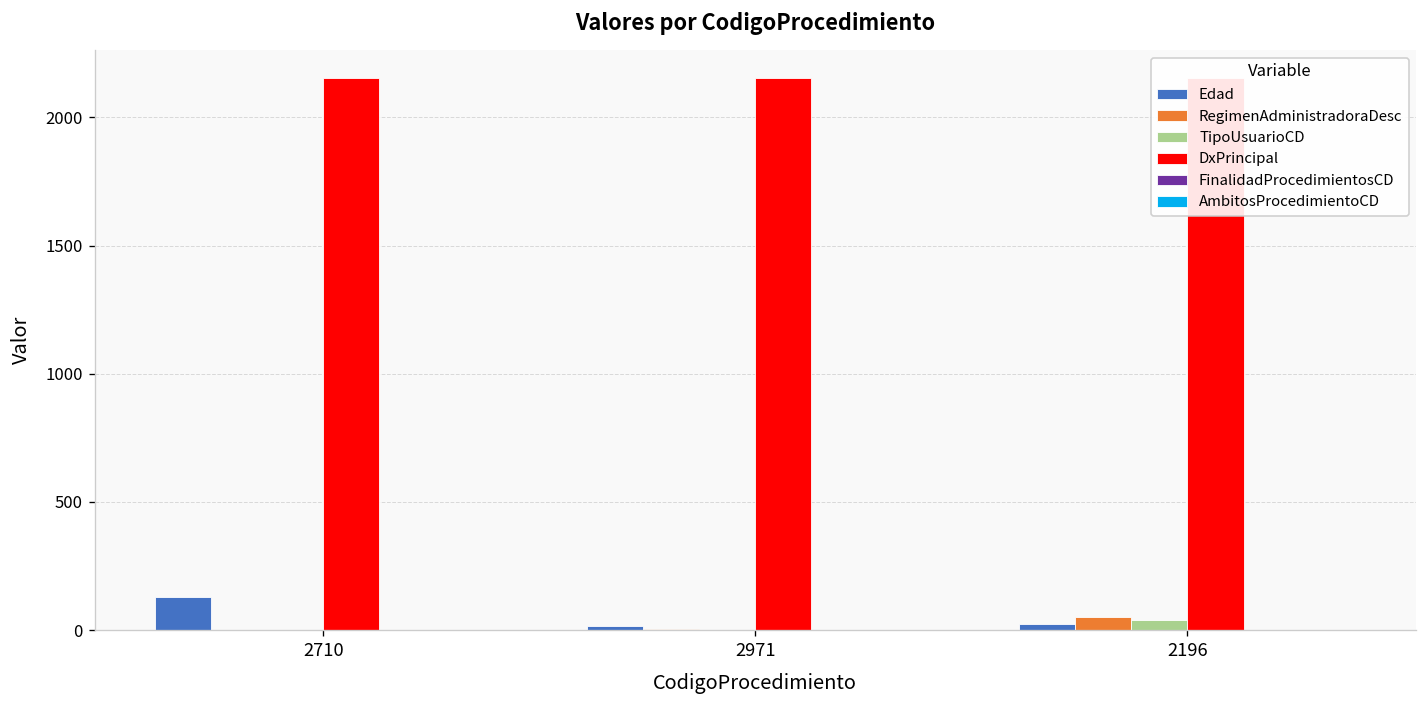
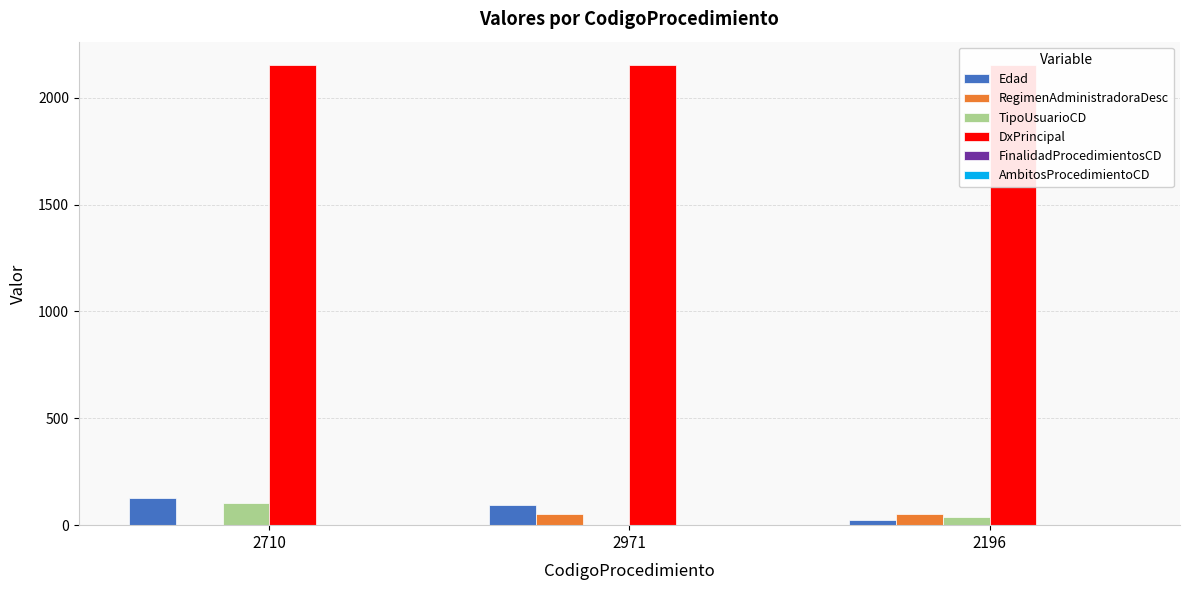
TipoUsuarioCD, 2710: 0 -> 100
Edad, 2971: 20 -> 90
RegimenAdministradoraDesc, 2971: 0 -> 50
